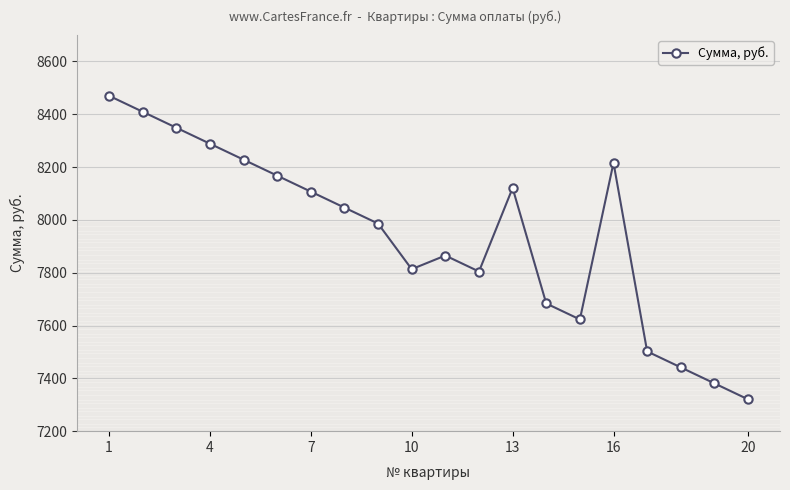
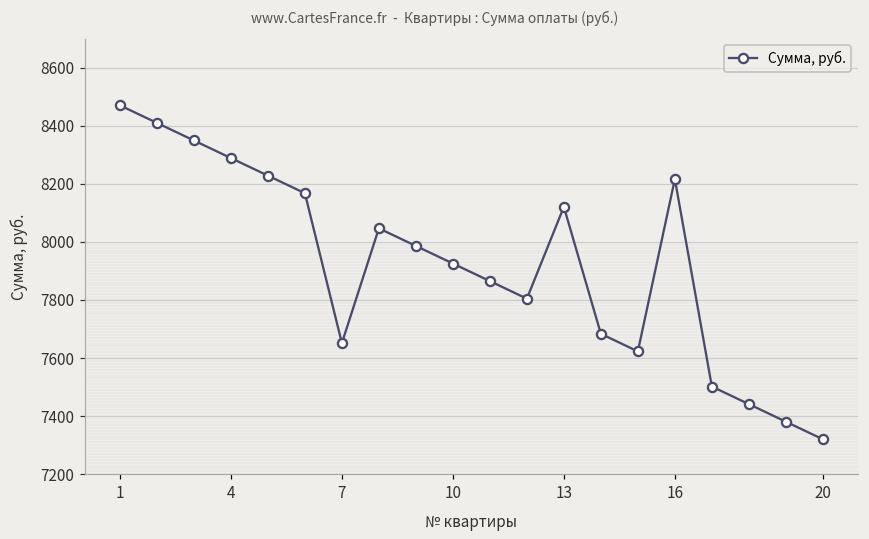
7: 8110 -> 7650
10: 7810 -> 7930
